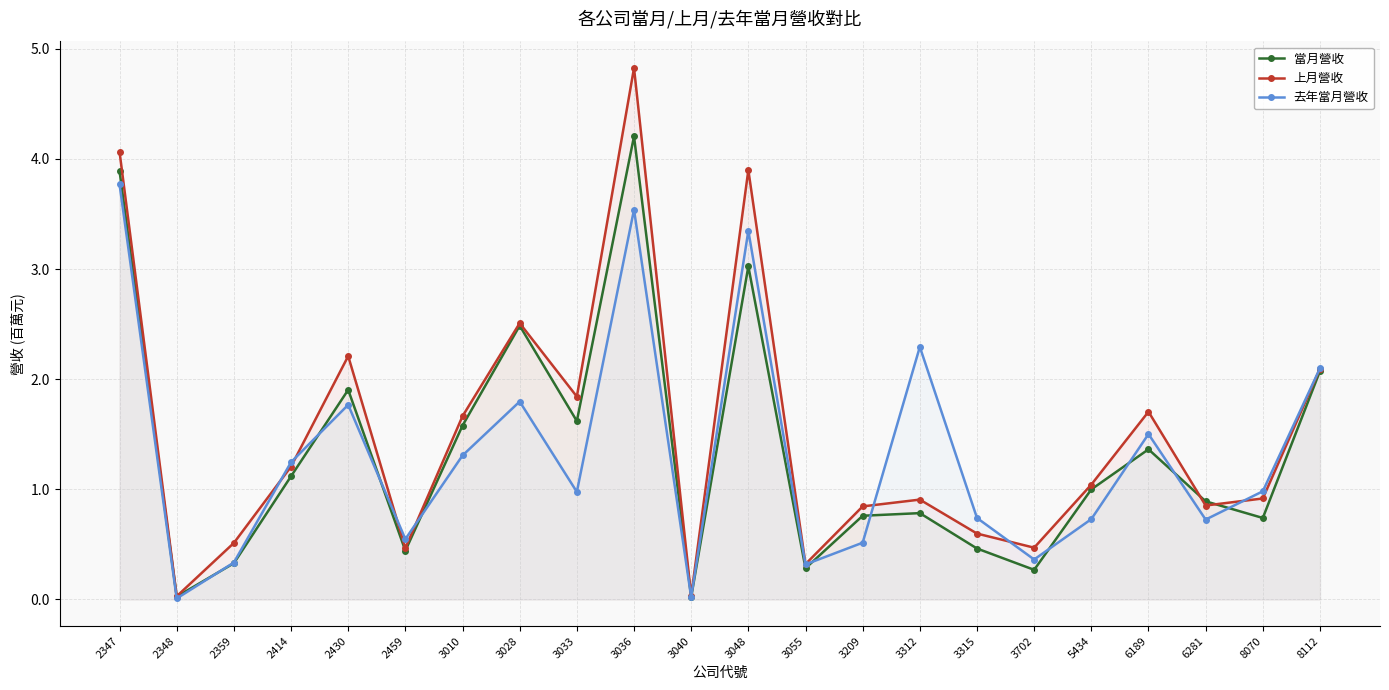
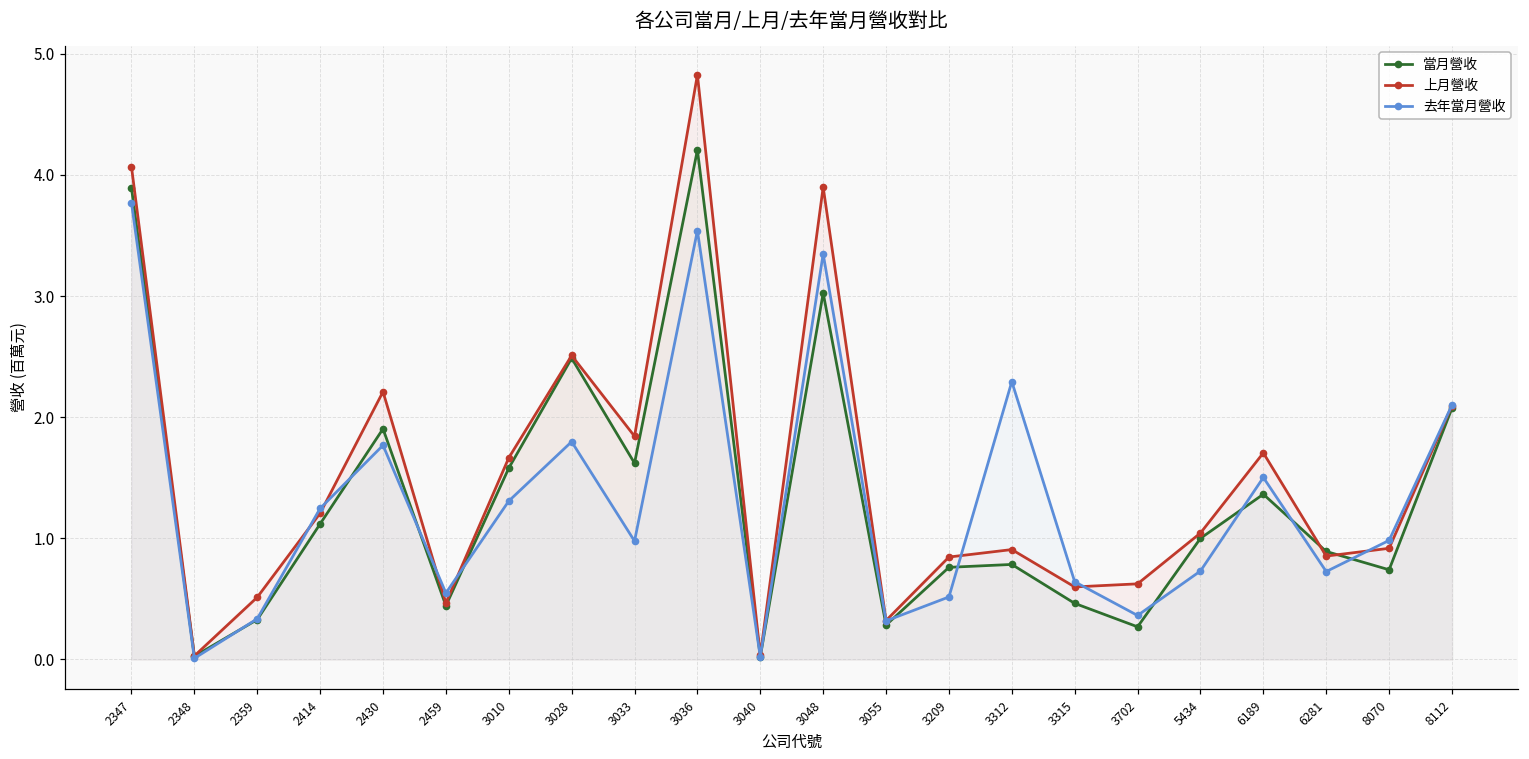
去年當月營收, 3315: 0.74 -> 0.64
上月營收, 3702: 0.47 -> 0.62
